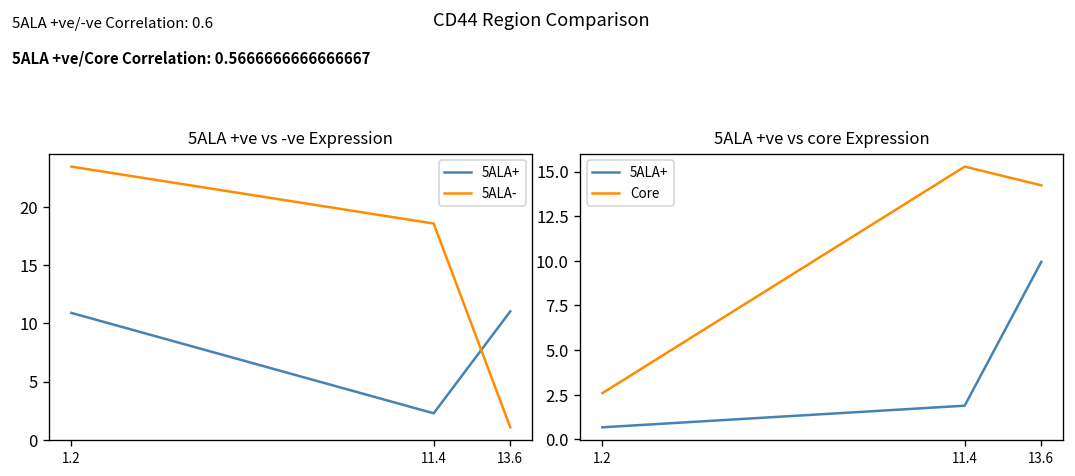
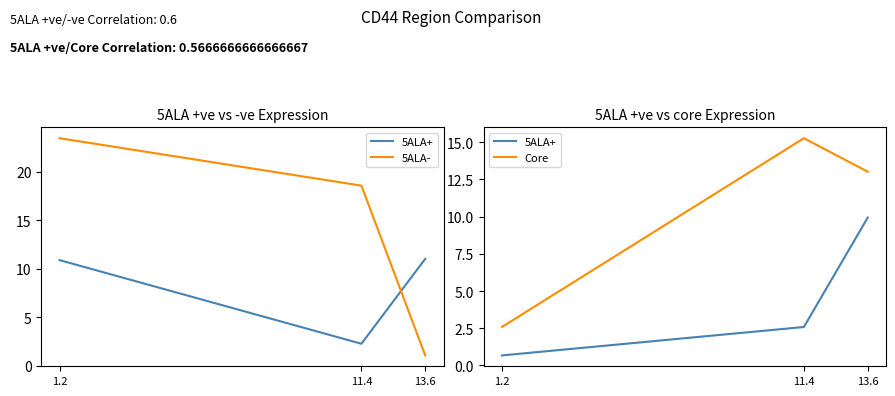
5ALA +ve vs core Expression, 5ALA+, 11.4: 1.9 -> 2.6
5ALA +ve vs core Expression, Core, 13.6: 14.2 -> 13.0
